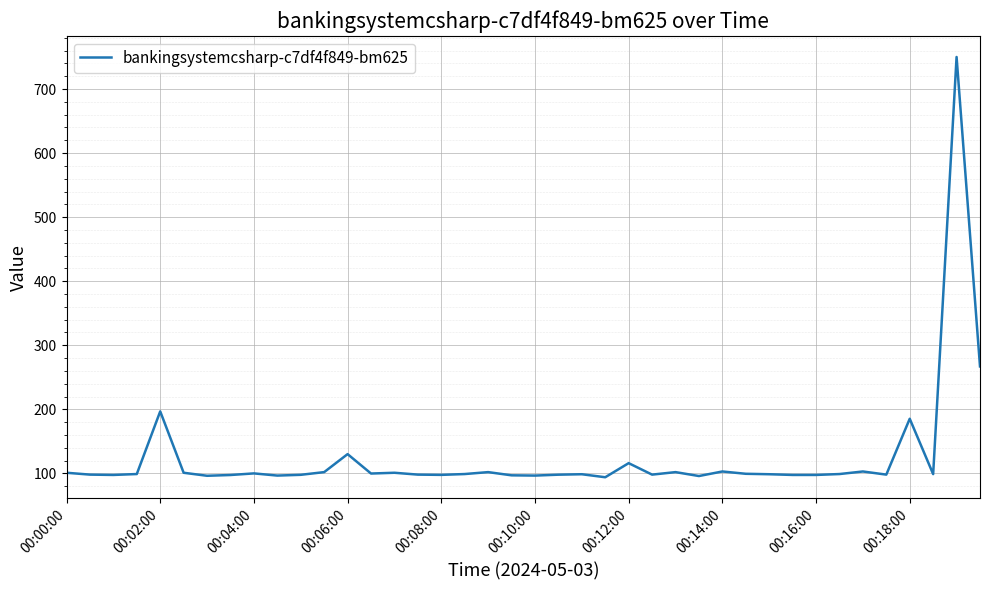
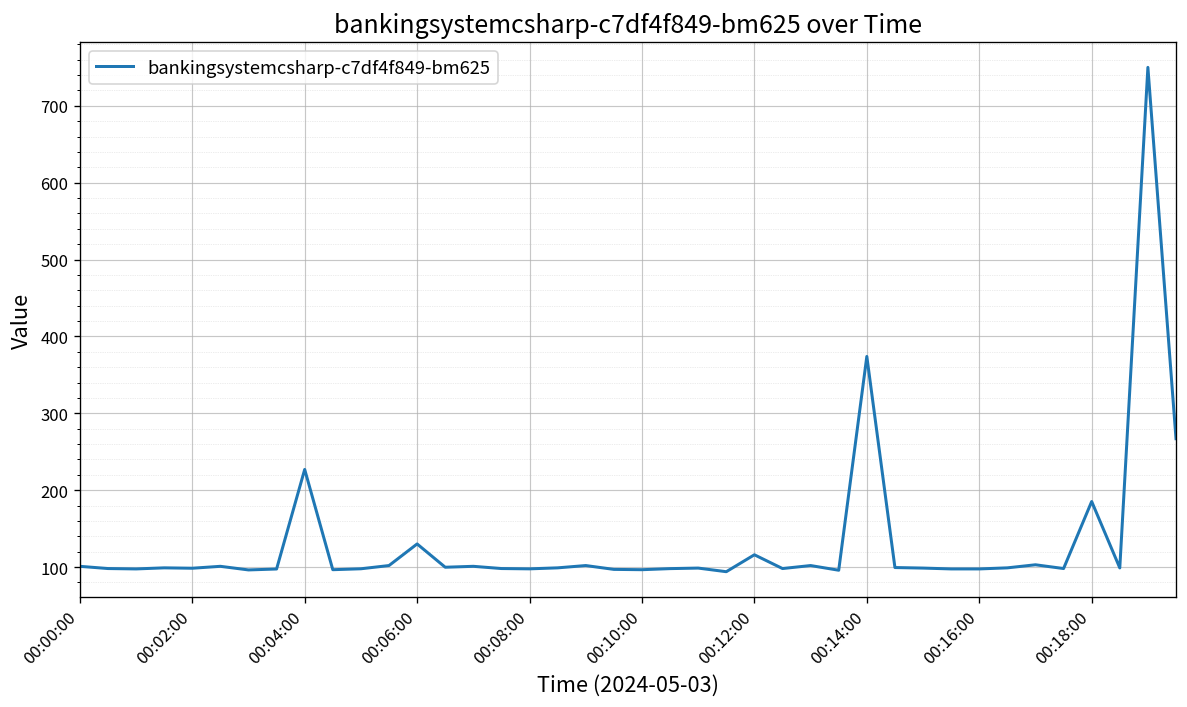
00:02:00: 200 -> 100
00:04:00: 100 -> 230
00:14:00: 100 -> 370
